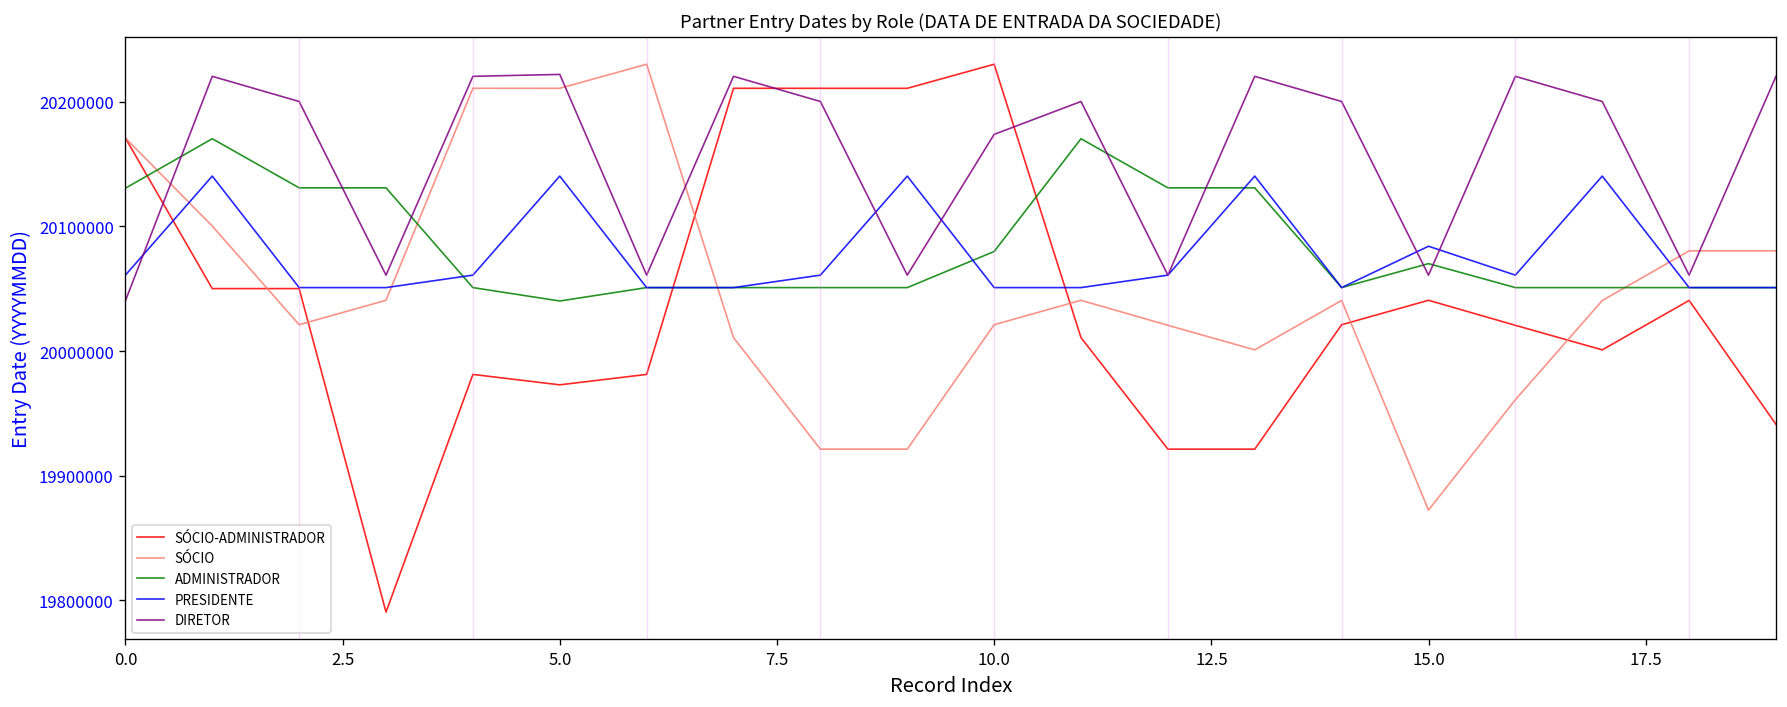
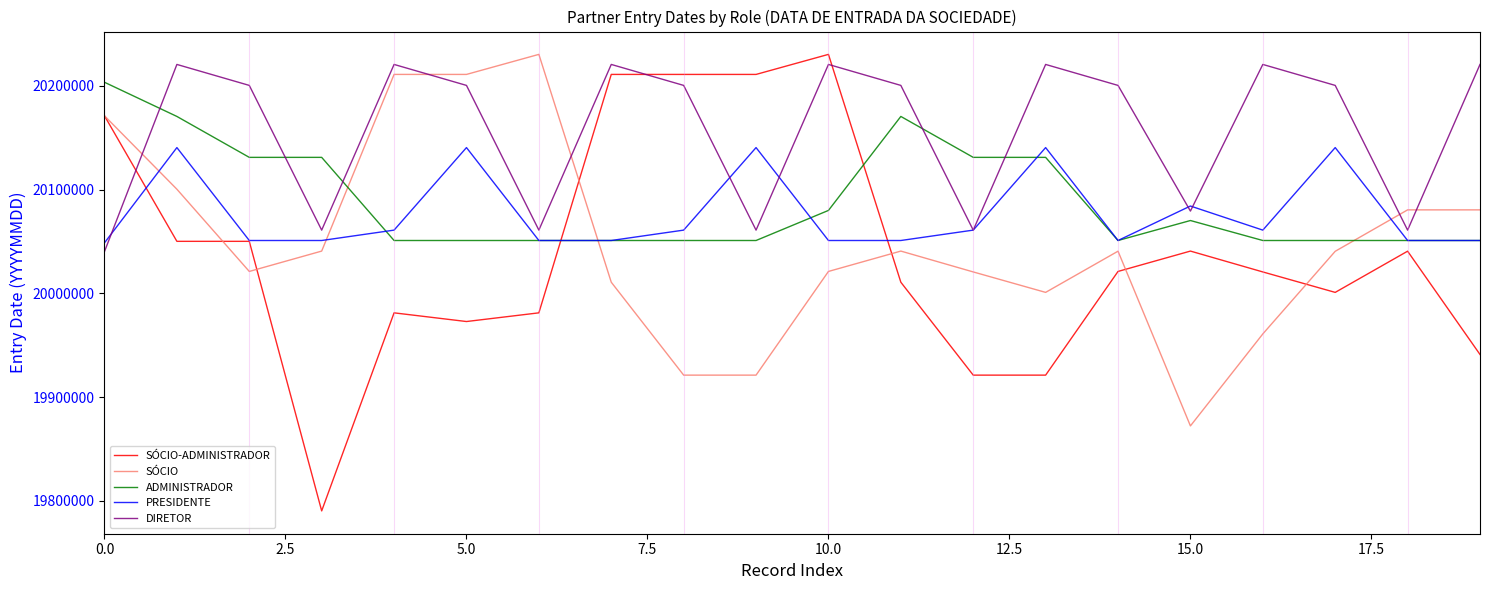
ADMINISTRADOR, 0.0: 20131000 -> 20203000
PRESIDENTE, 0.0: 20061000 -> 20049000
ADMINISTRADOR, 5.0: 20040000 -> 20051000
DIRETOR, 5.0: 20222000 -> 20200000
DIRETOR, 10.0: 20174000 -> 20221000
DIRETOR, 15.0: 20061000 -> 20079000
